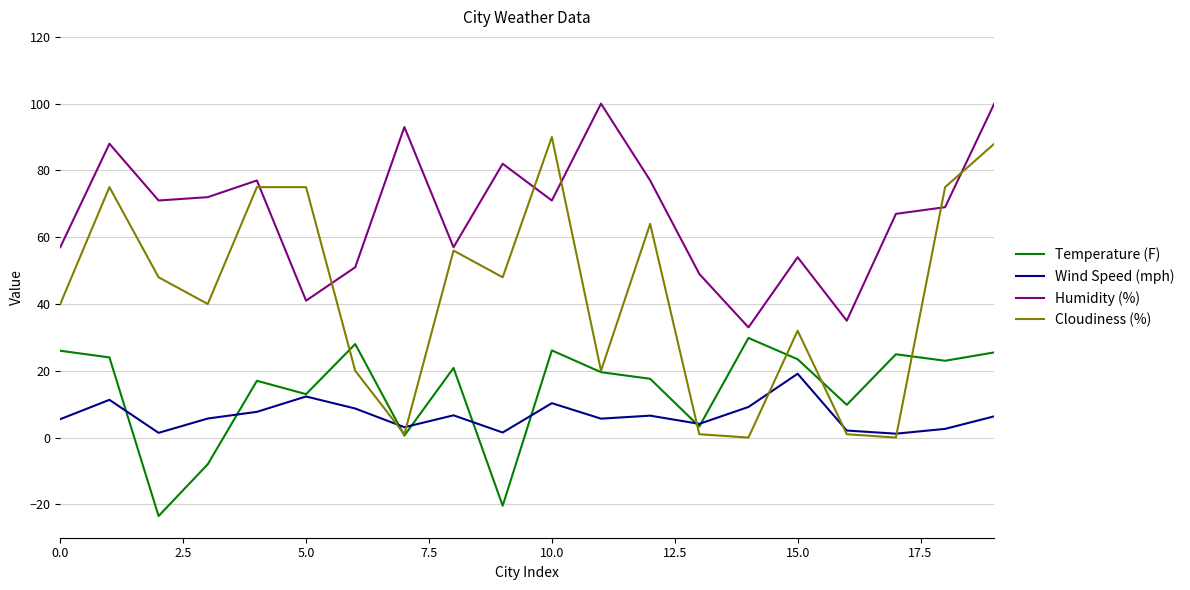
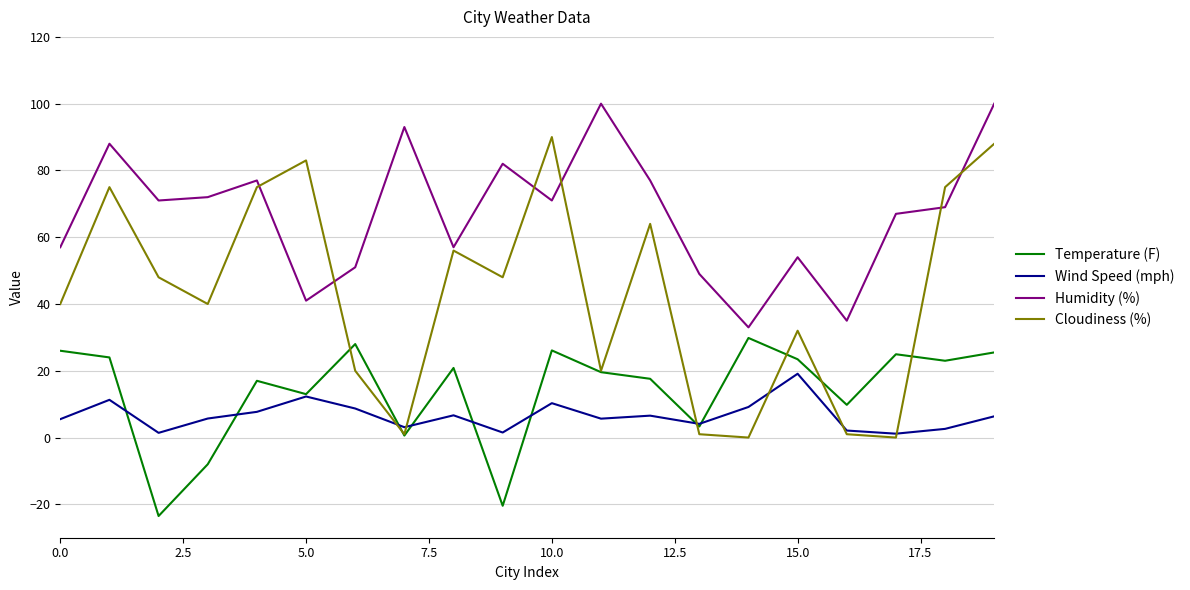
Cloudiness (%), 5.0: 75 -> 83
